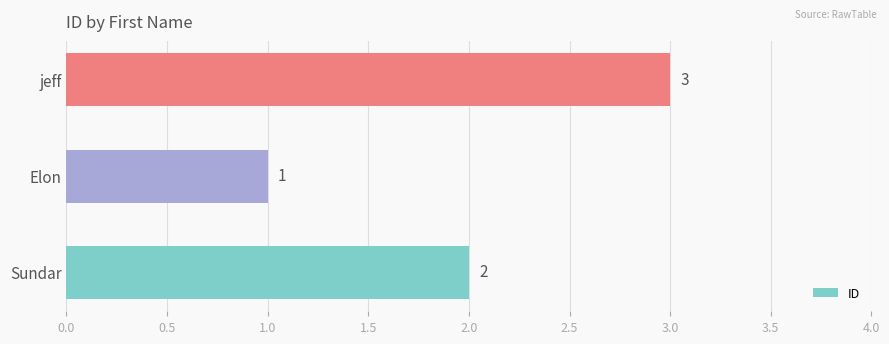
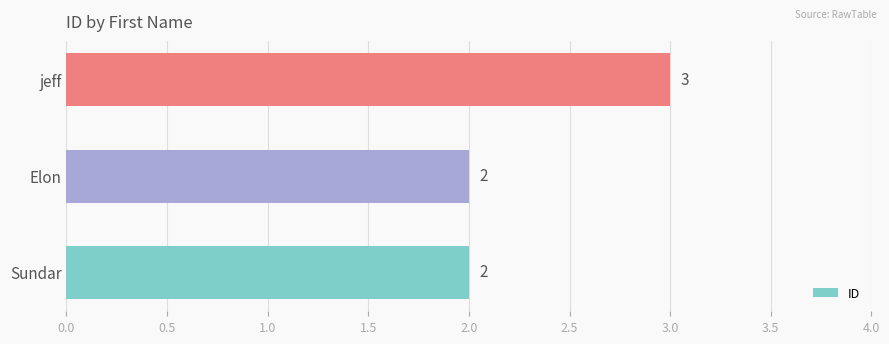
Elon: 1 -> 2
